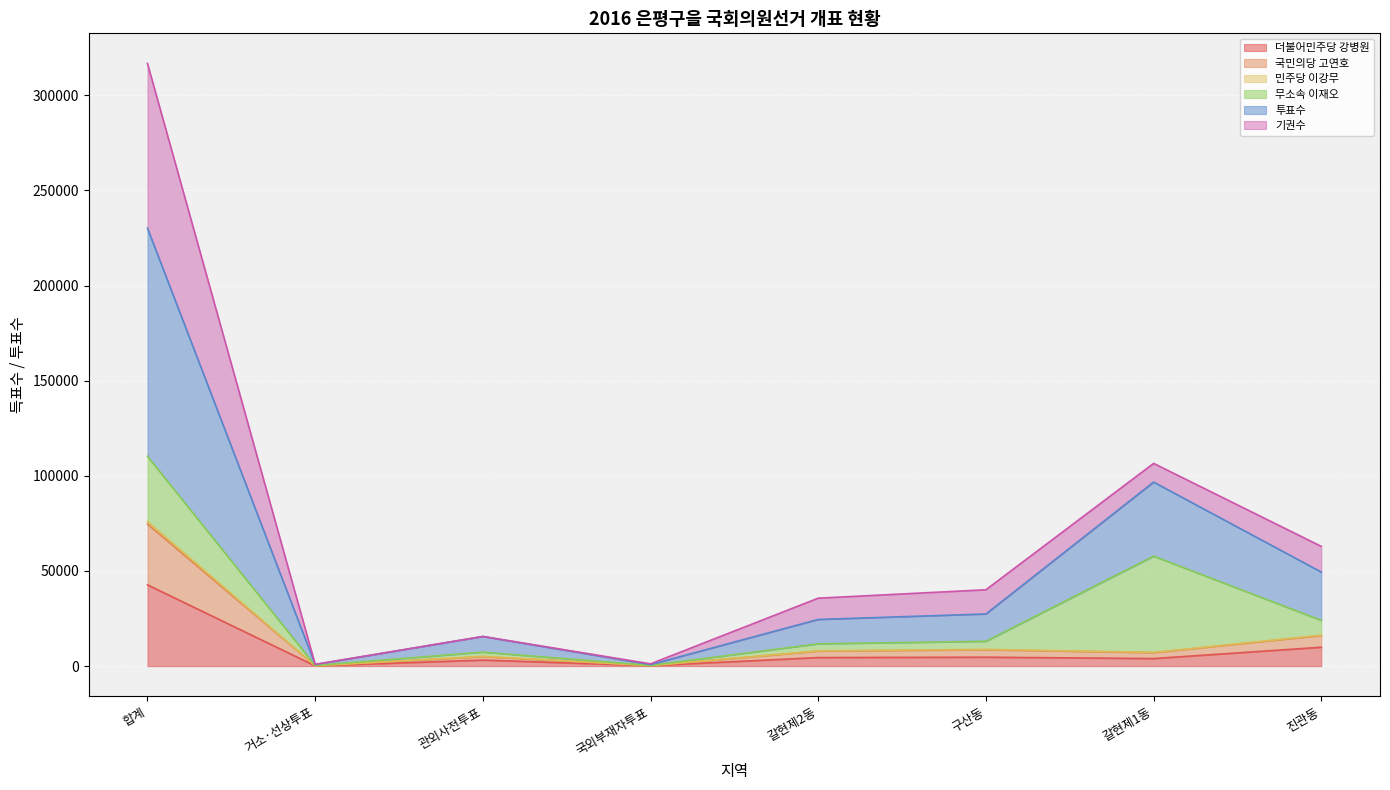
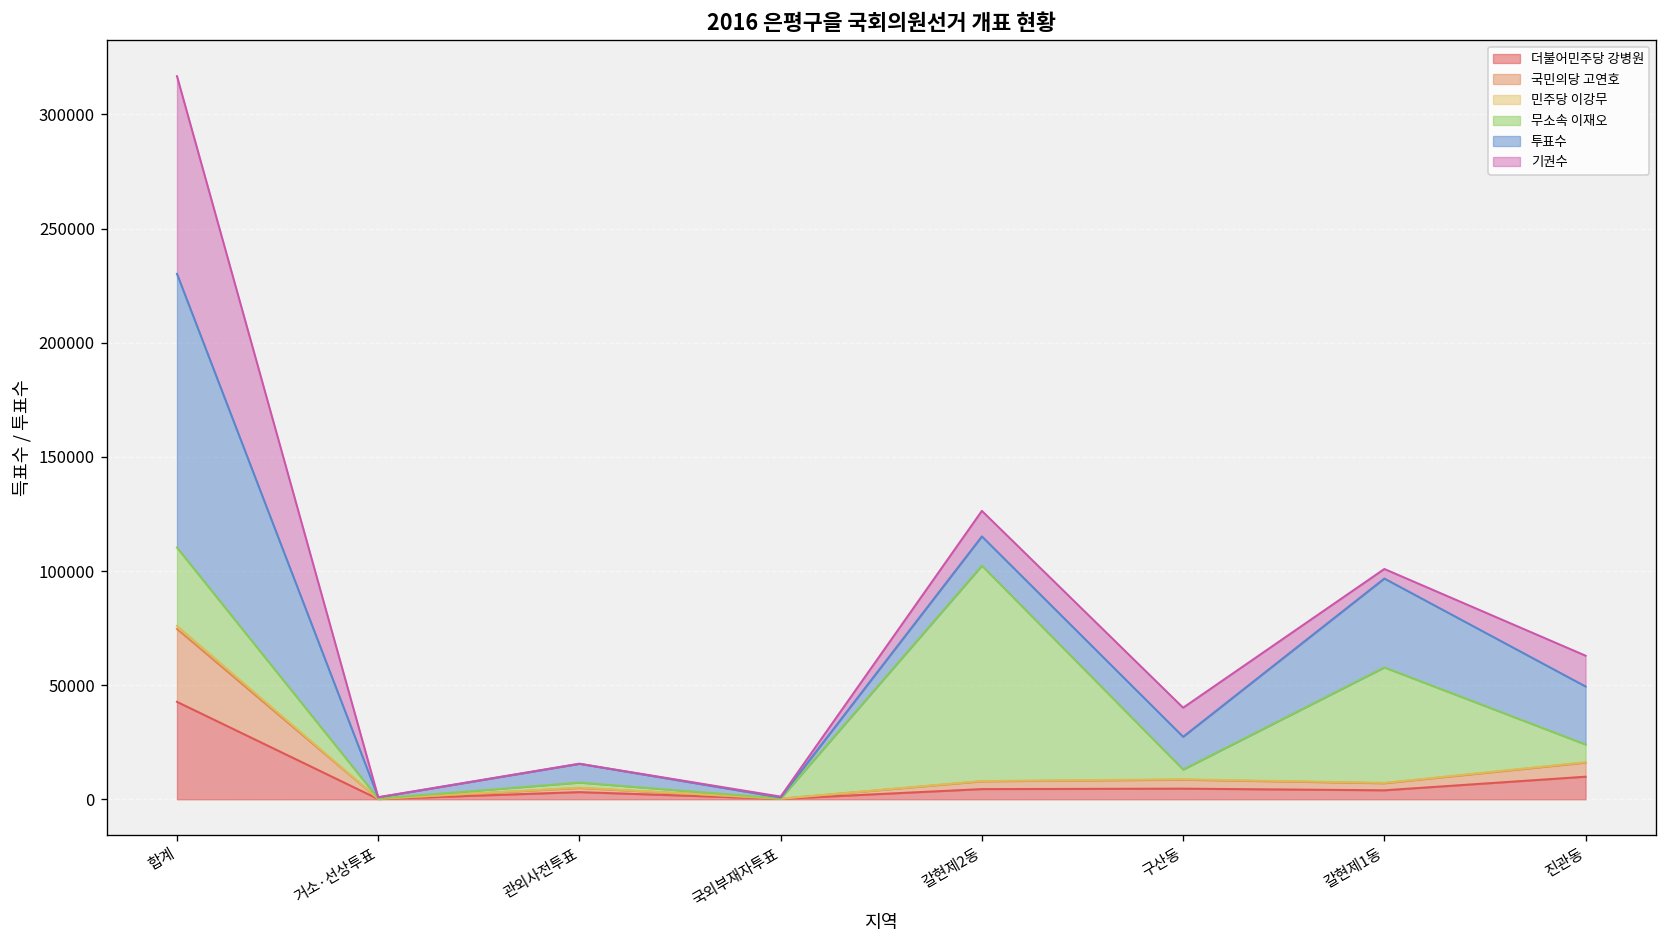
무소속 이재오, 갈현제2동: 4000 -> 94000
기권수, 갈현제1동: 10000 -> 4000
